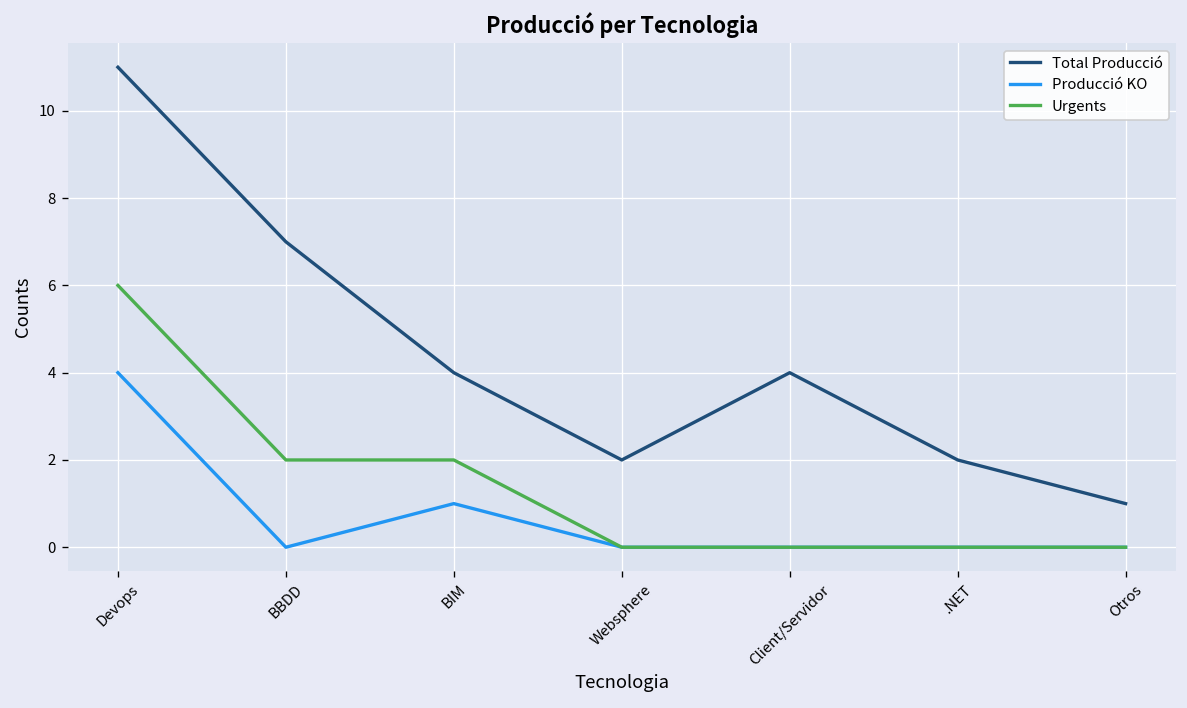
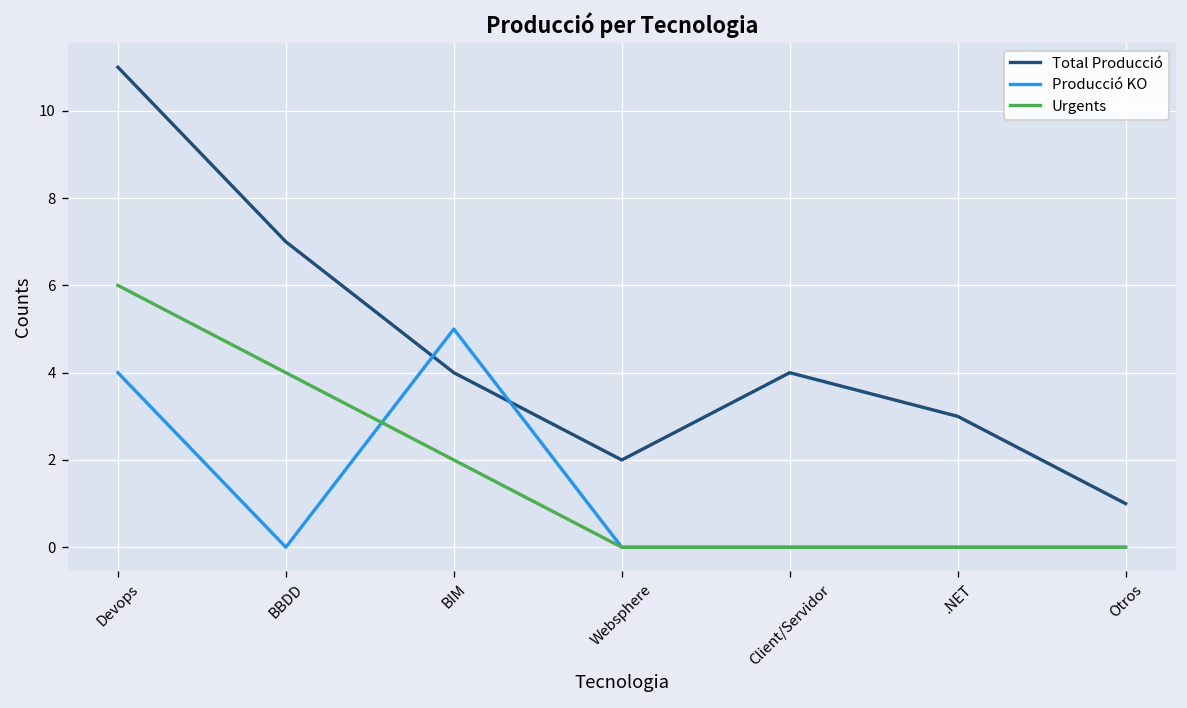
Urgents, BBDD: 2 -> 4
Producció KO, BIM: 1 -> 5
Total Producció, .NET: 2 -> 3
